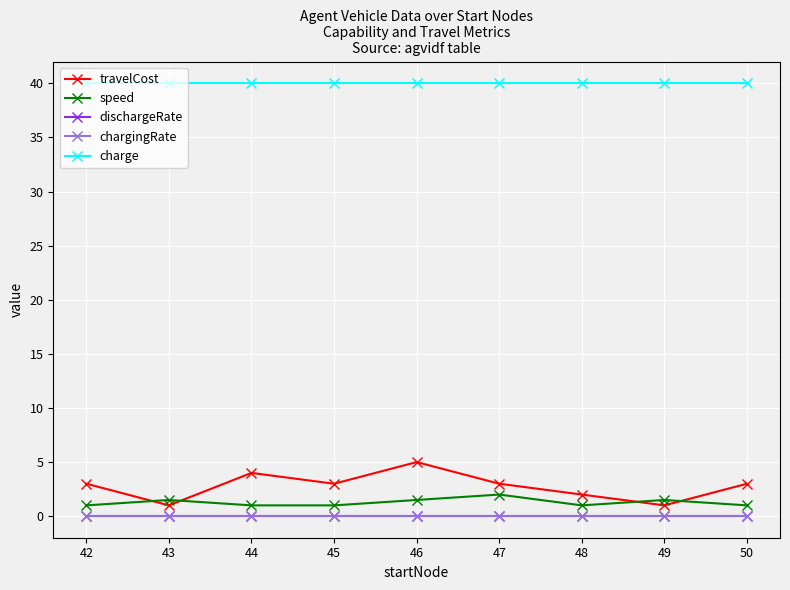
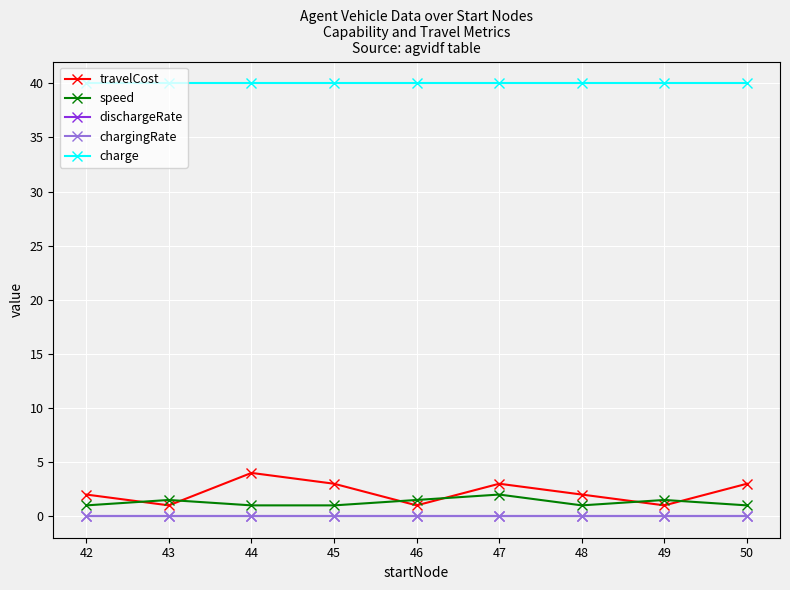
travelCost, 42: 3 -> 2
travelCost, 46: 5 -> 1
